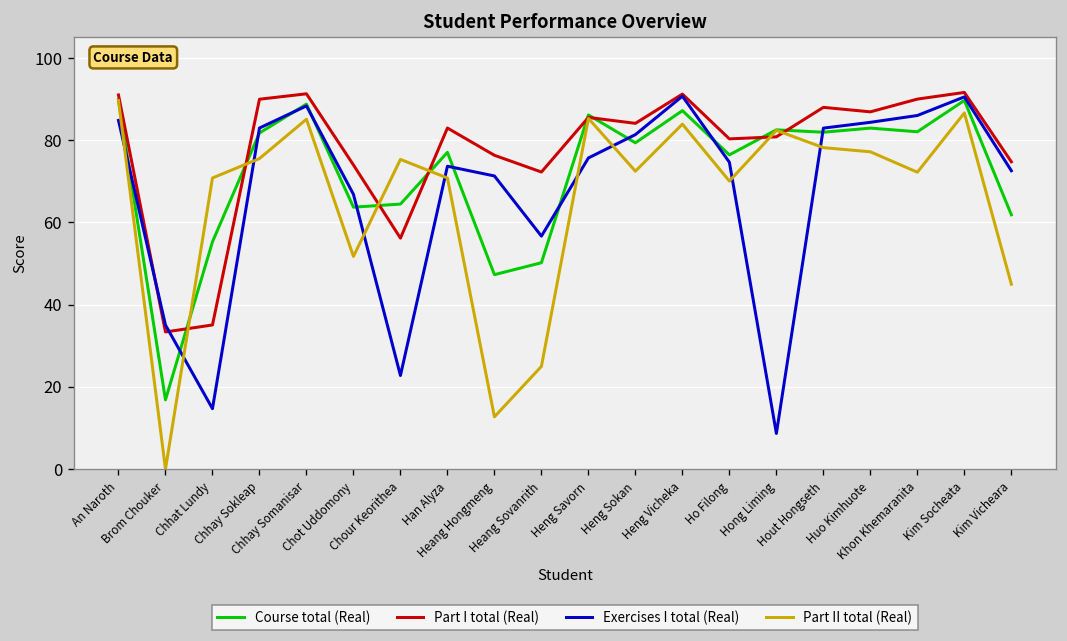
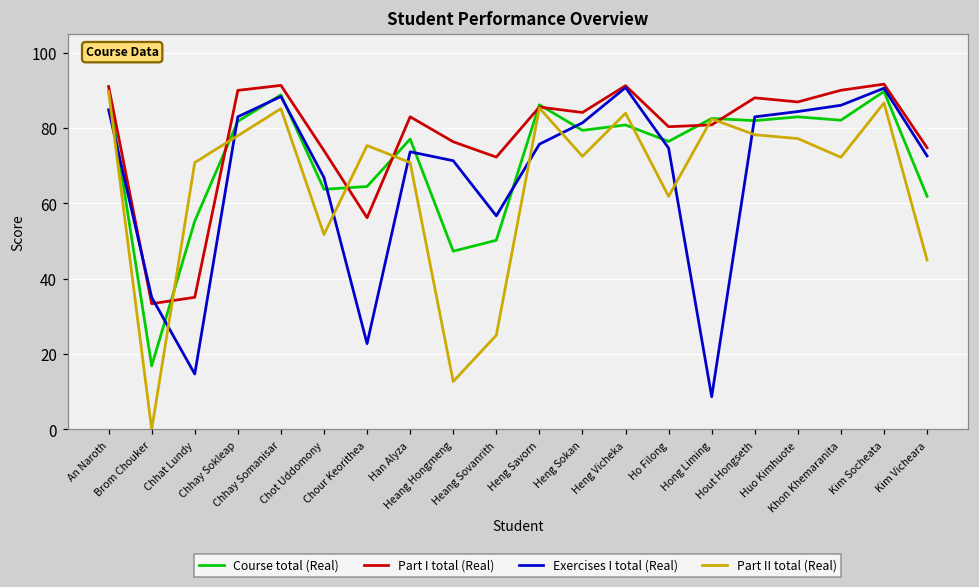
Part II total (Real), Chhay Sokleap: 76 -> 78
Course total (Real), Heng Vicheka: 87 -> 81
Part II total (Real), Ho Filong: 70 -> 62
